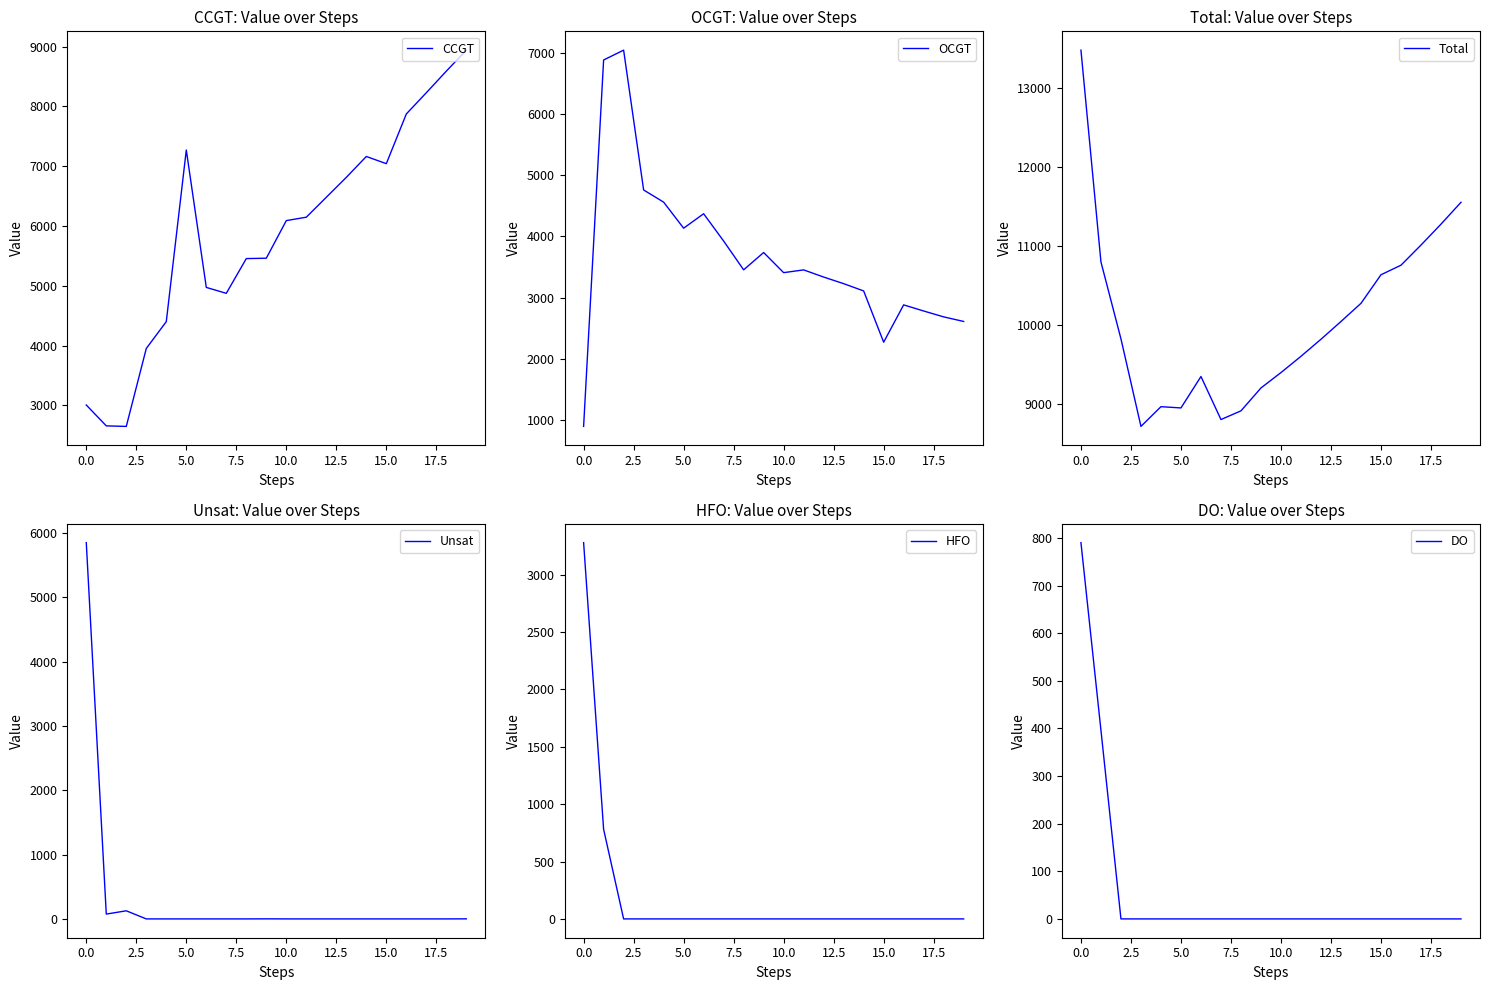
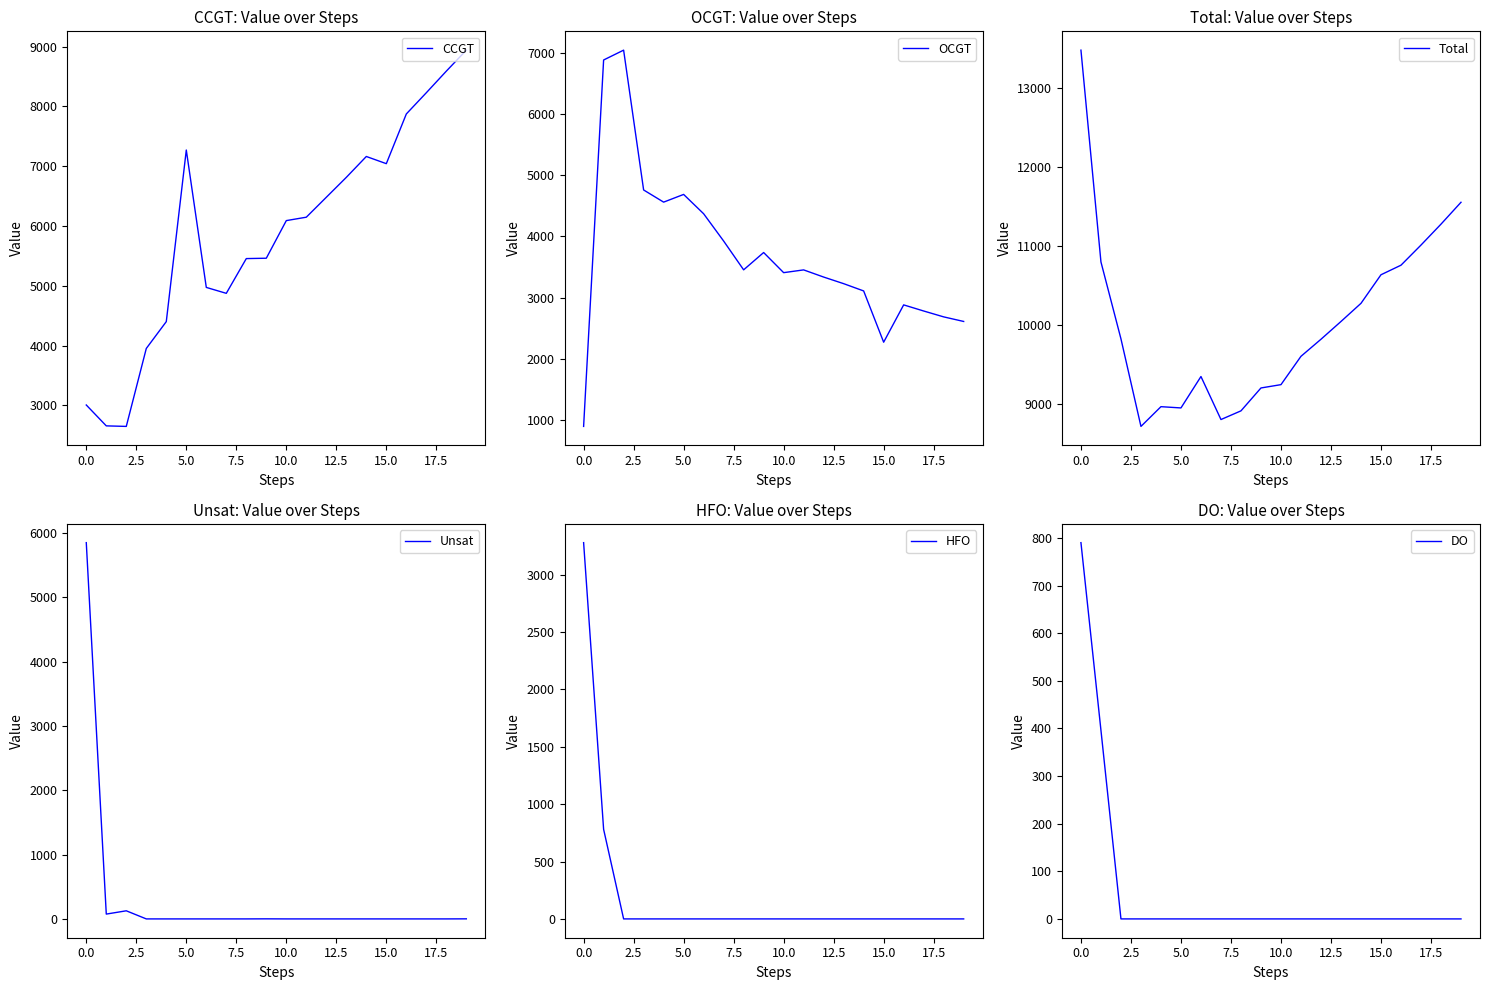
OCGT: Value over Steps, 5.0: 4100 -> 4700
Total: Value over Steps, 10.0: 9400 -> 9200
